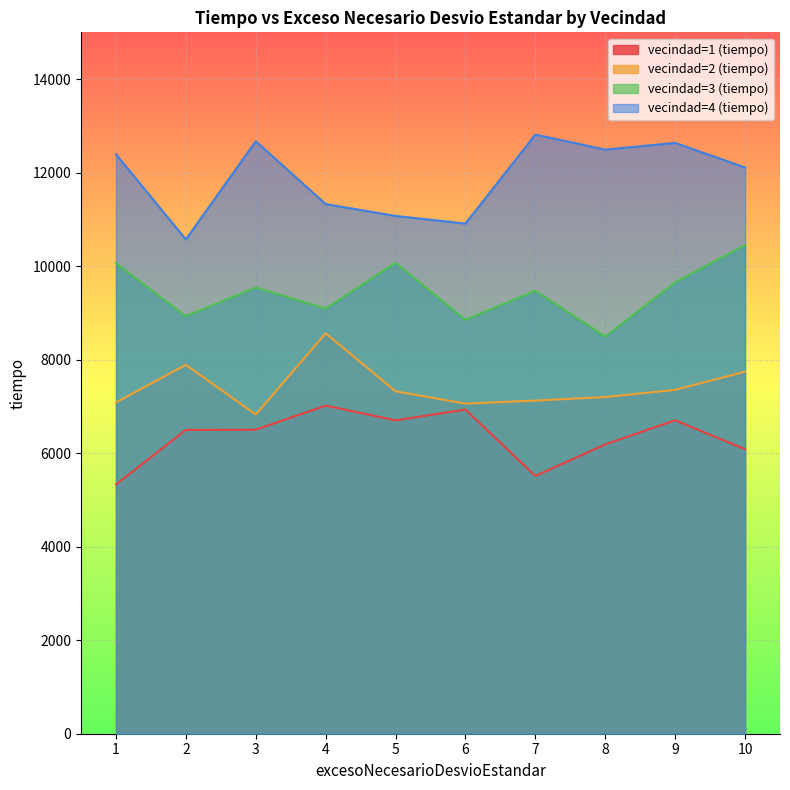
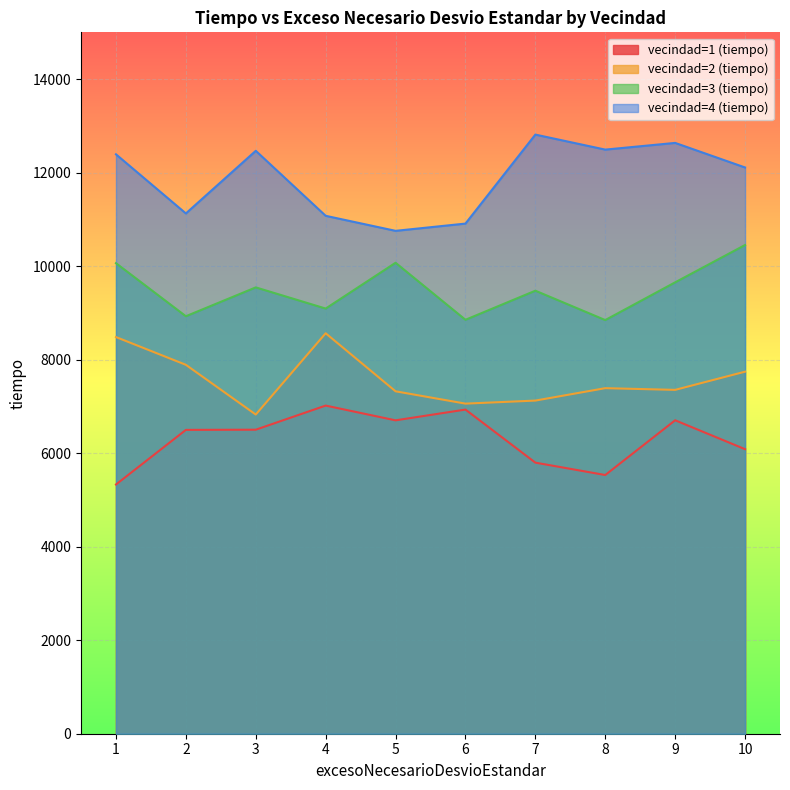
vecindad=2 (tiempo), 1: 7100 -> 8500
vecindad=4 (tiempo), 2: 10600 -> 11100
vecindad=4 (tiempo), 3: 12700 -> 12500
vecindad=4 (tiempo), 4: 11300 -> 11100
vecindad=4 (tiempo), 5: 11100 -> 10800
vecindad=1 (tiempo), 7: 5500 -> 5800
vecindad=1 (tiempo), 8: 6200 -> 5500
vecindad=2 (tiempo), 8: 7200 -> 7400
vecindad=3 (tiempo), 8: 8500 -> 8800
